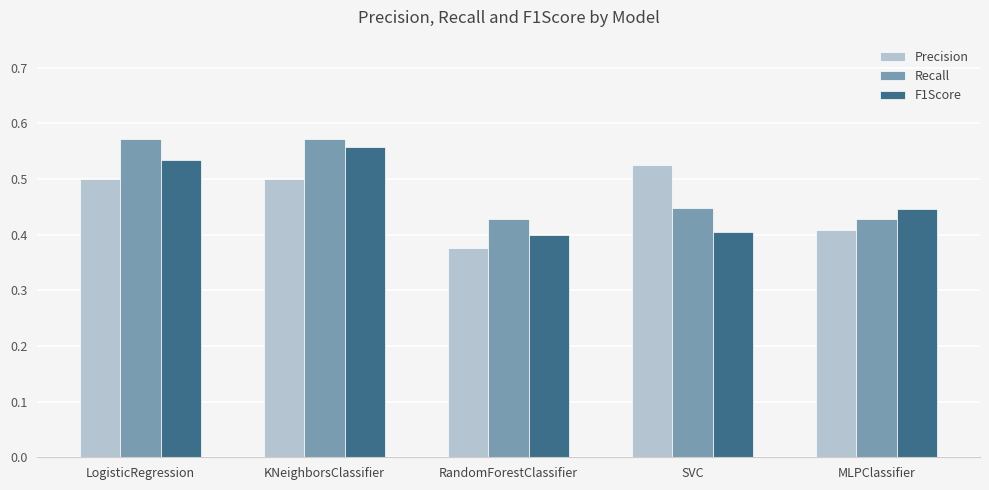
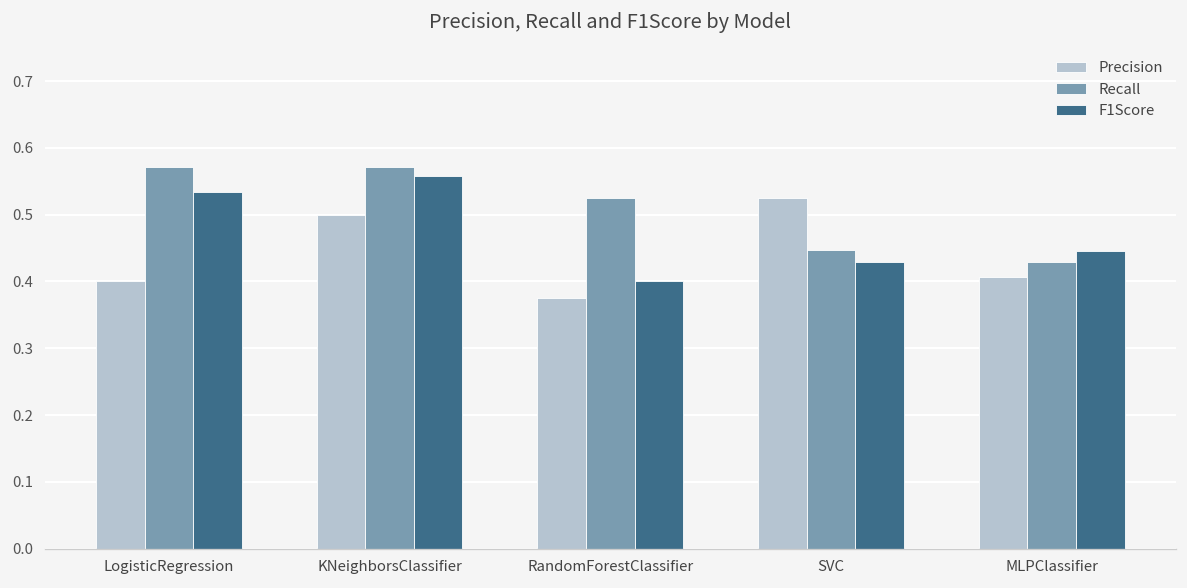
Precision, LogisticRegression: 0.5 -> 0.4
Recall, RandomForestClassifier: 0.43 -> 0.52
F1Score, SVC: 0.40 -> 0.43
